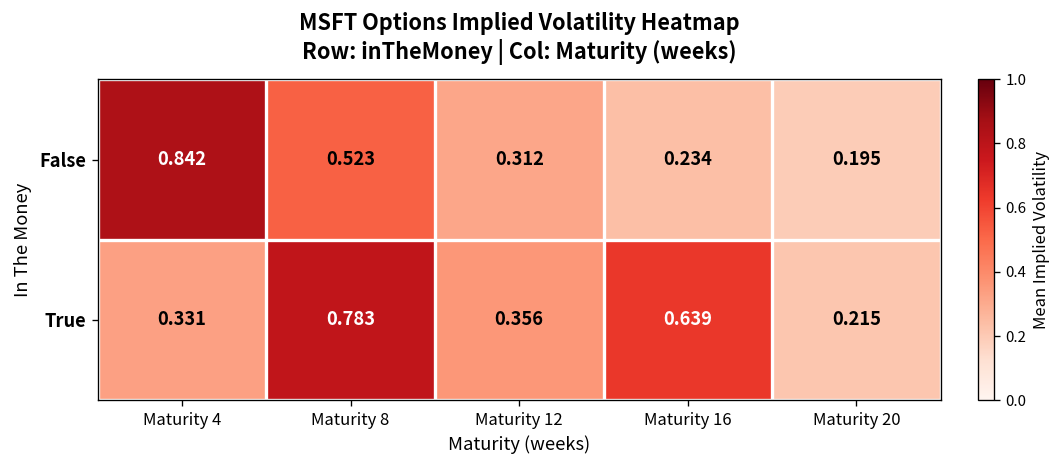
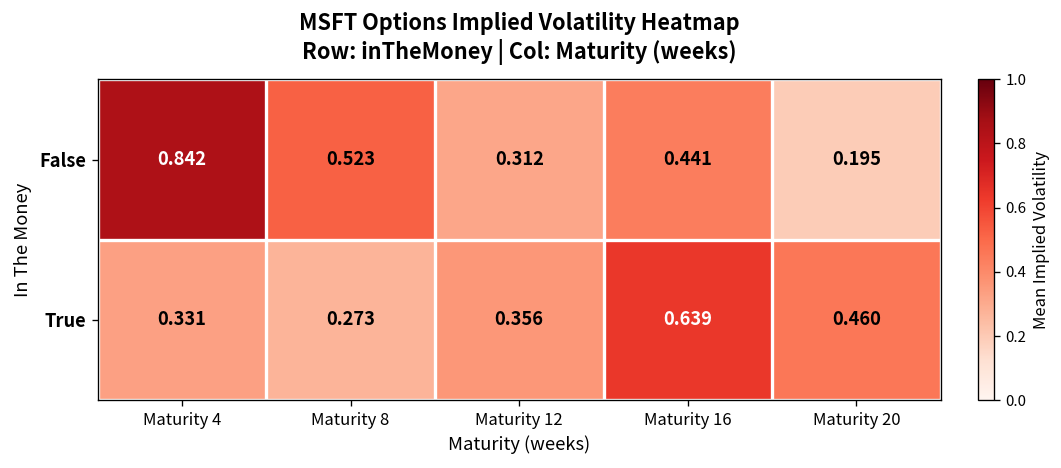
False, Maturity 16: 0.234 -> 0.441
True, Maturity 8: 0.783 -> 0.273
True, Maturity 20: 0.215 -> 0.460
